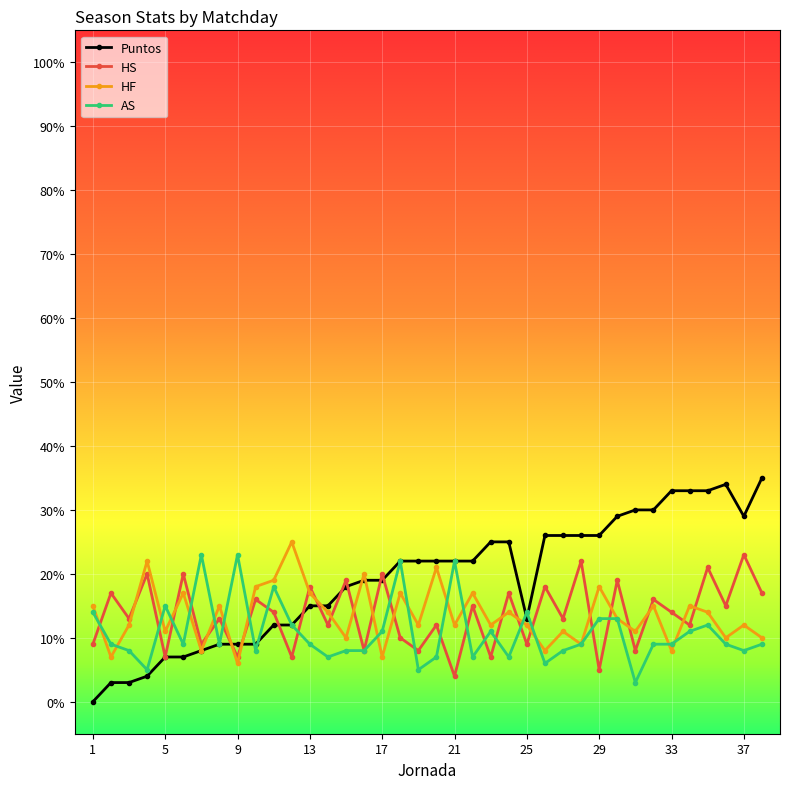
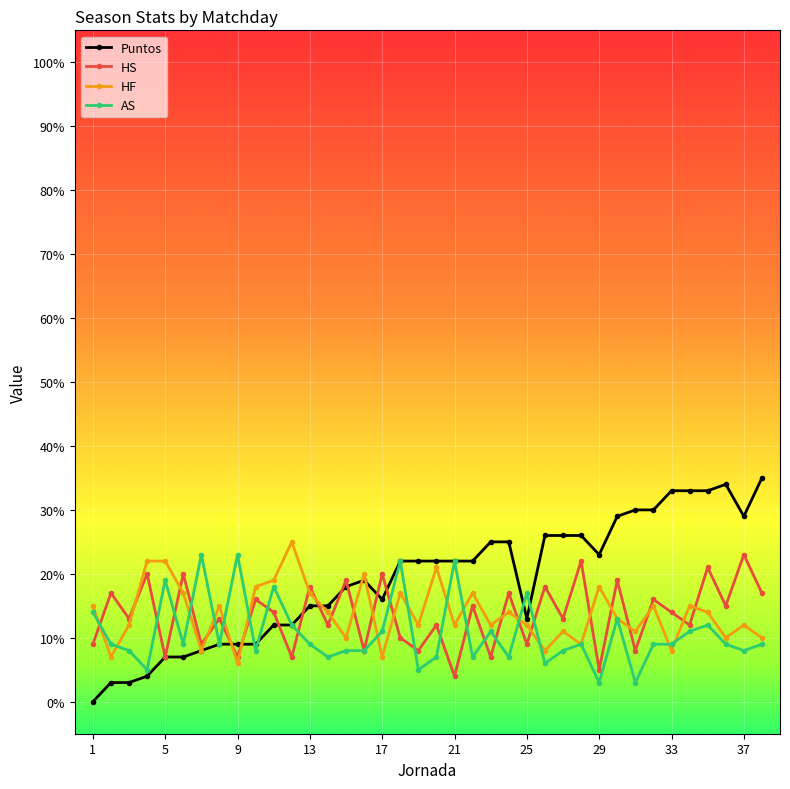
HF, 5: 11% -> 22%
AS, 5: 15% -> 19%
Puntos, 17: 19% -> 16%
AS, 25: 14% -> 17%
Puntos, 29: 26% -> 23%
AS, 29: 13% -> 3%
